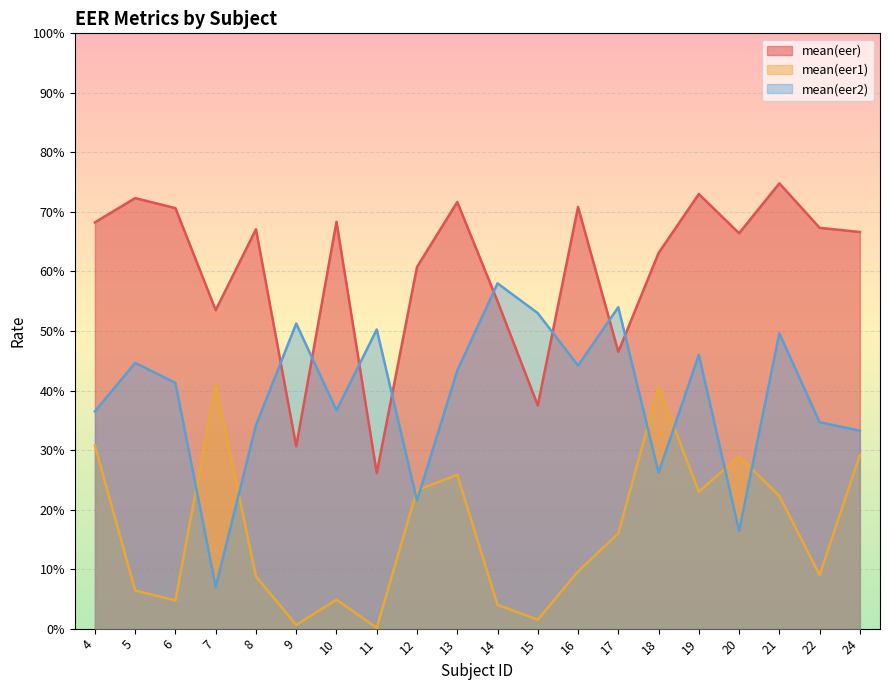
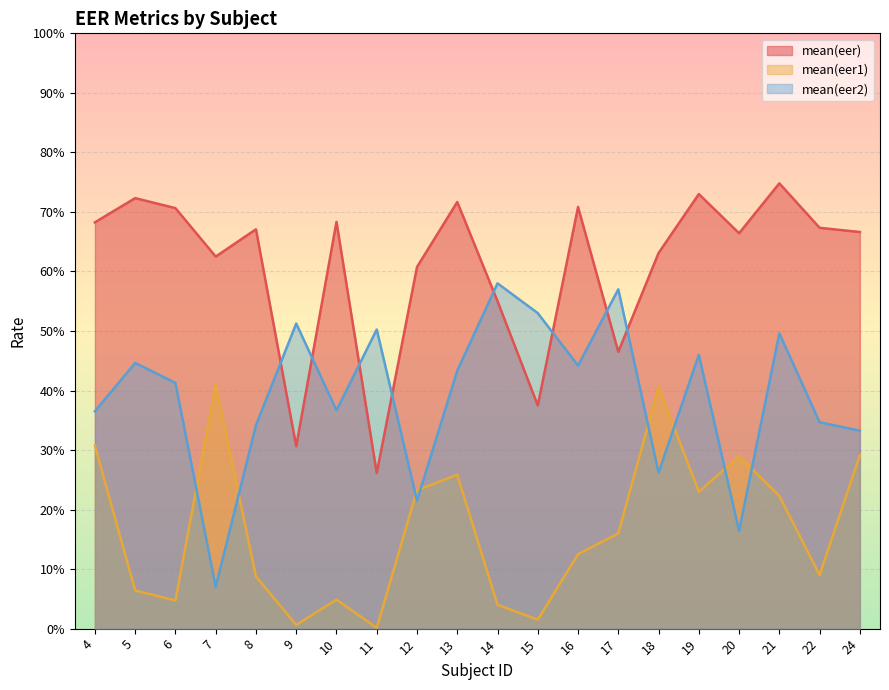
mean(eer), 7: 54% -> 63%
mean(eer1), 16: 10% -> 13%
mean(eer2), 17: 54% -> 57%
